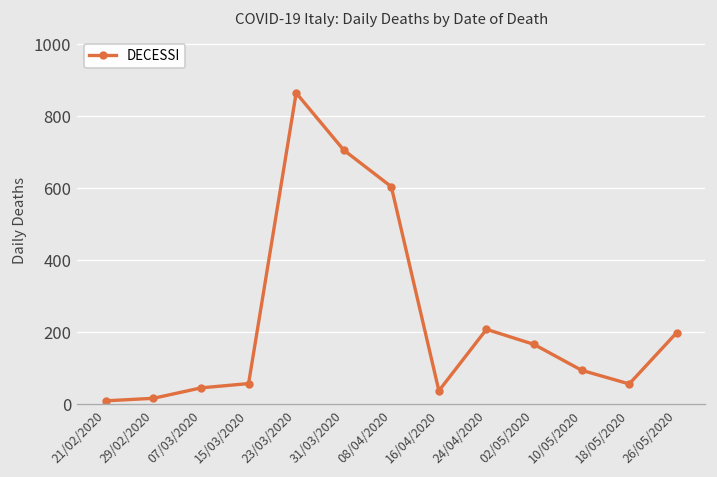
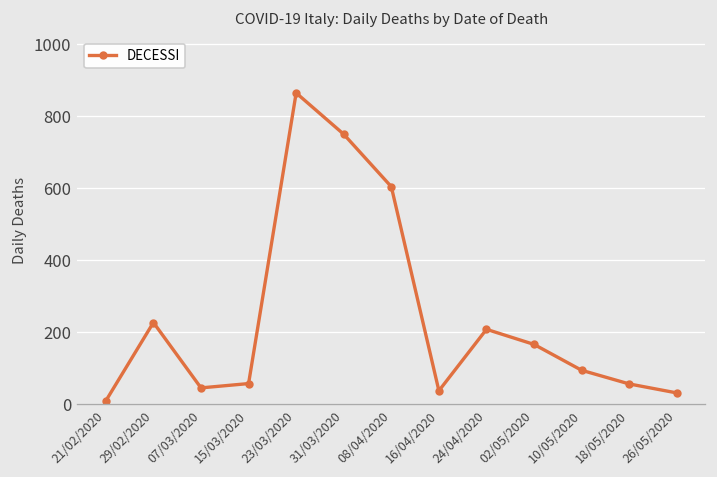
29/02/2020: 20 -> 230
31/03/2020: 710 -> 750
26/05/2020: 200 -> 30
